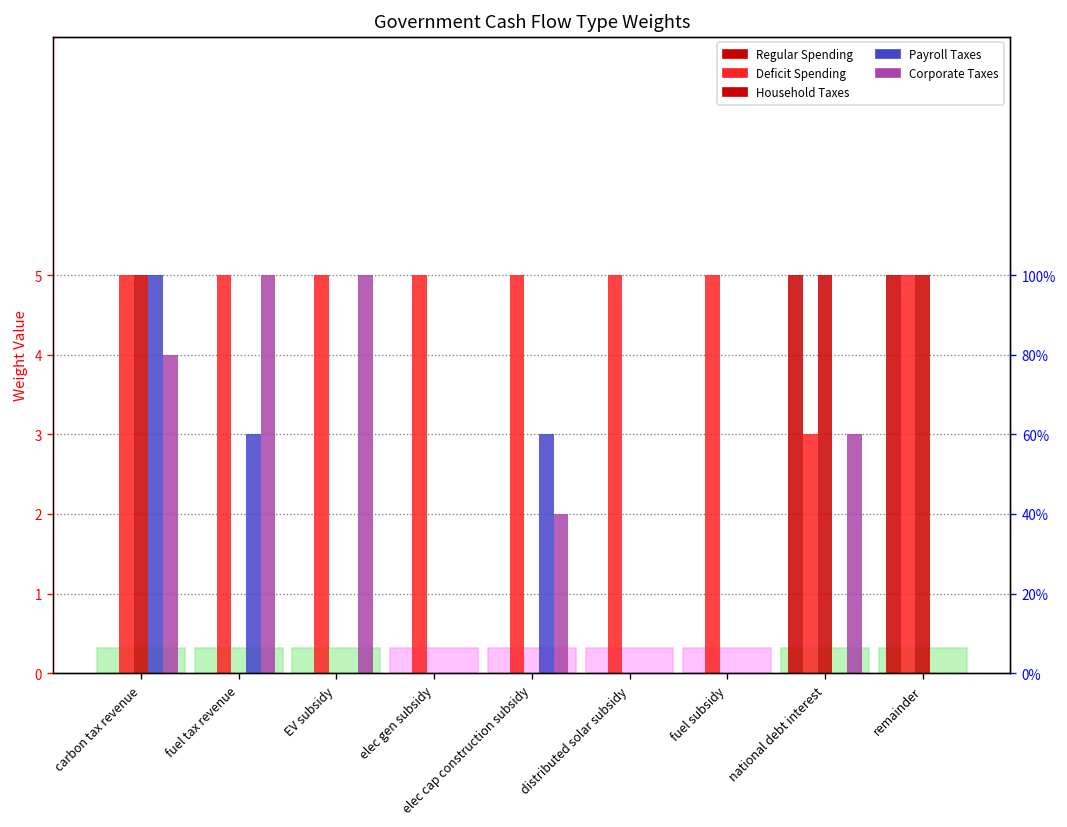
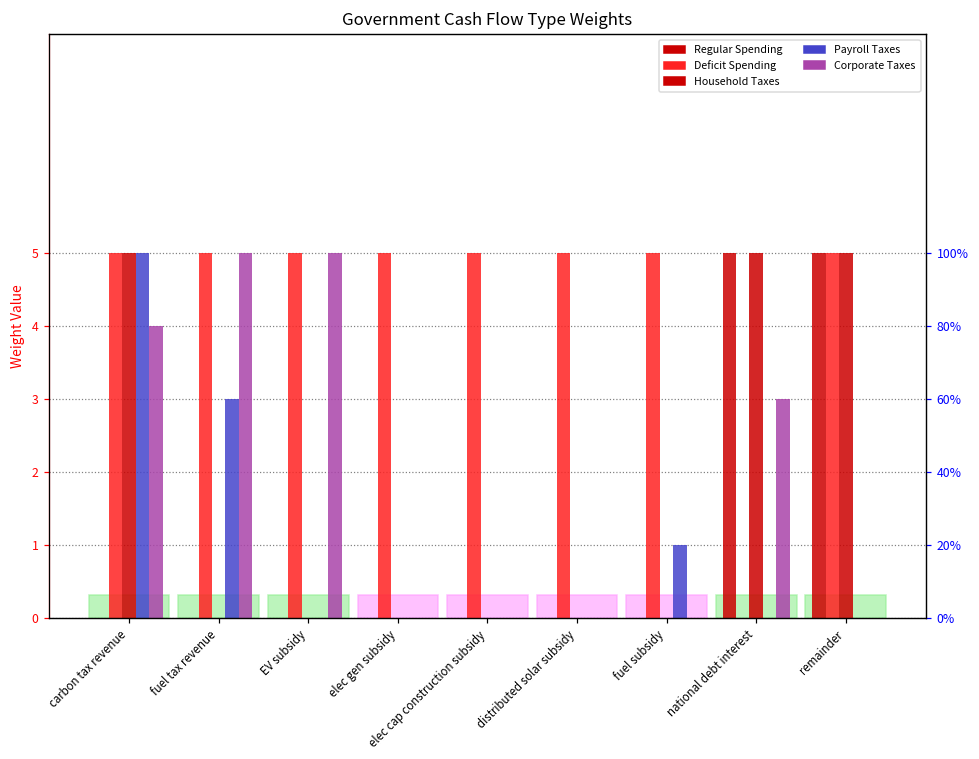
Payroll Taxes, elec cap construction subsidy: 3 -> 0
Corporate Taxes, elec cap construction subsidy: 2 -> 0
Payroll Taxes, fuel subsidy: 0 -> 1
Deficit Spending, national debt interest: 3 -> 0
